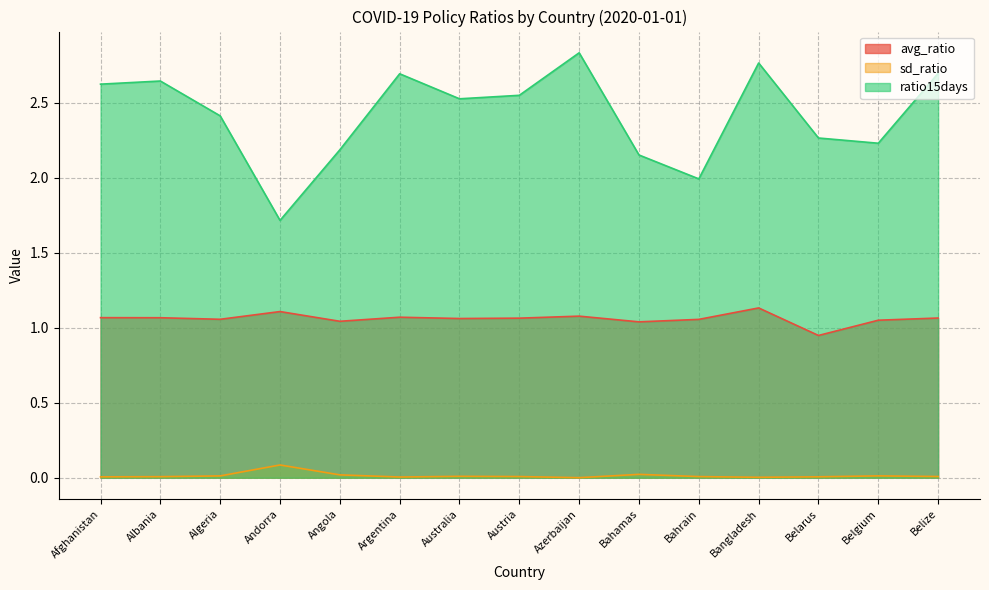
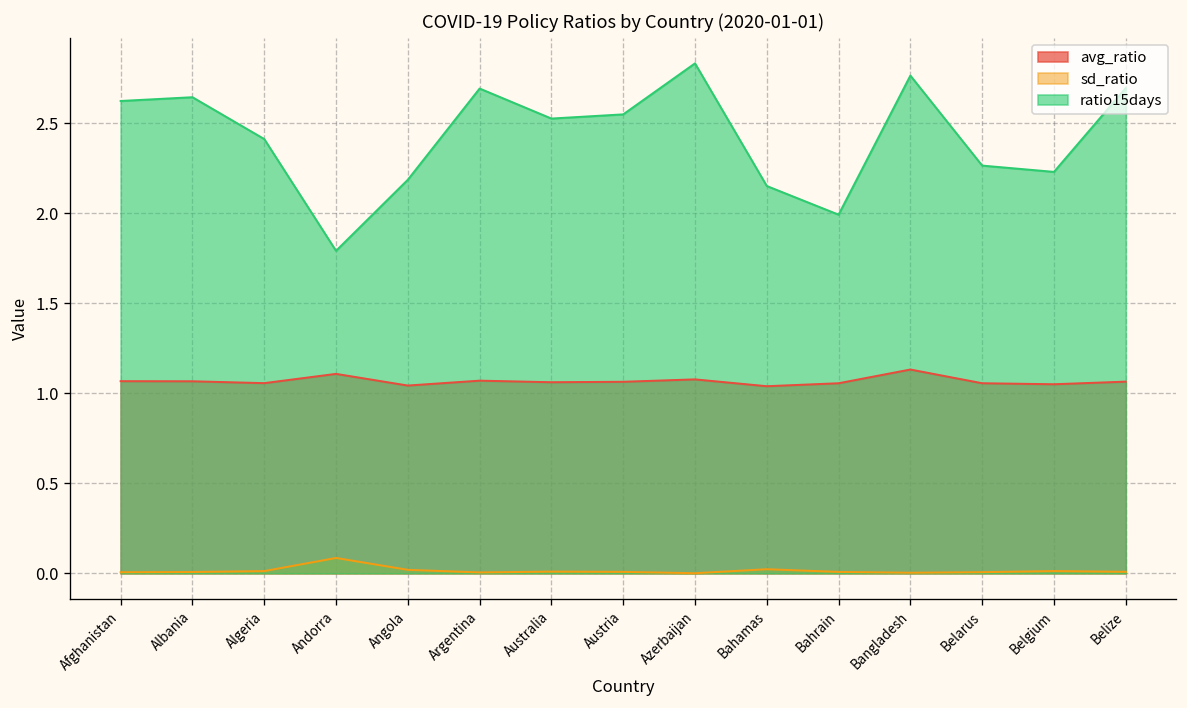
ratio15days, Andorra: 1.72 -> 1.79
avg_ratio, Belarus: 0.95 -> 1.06
